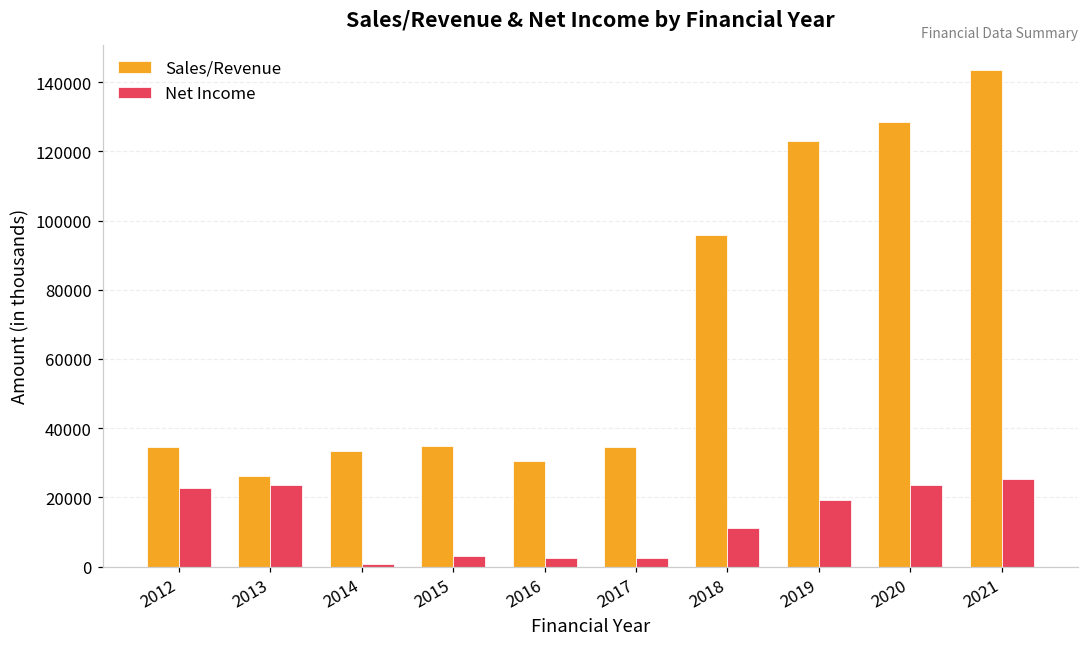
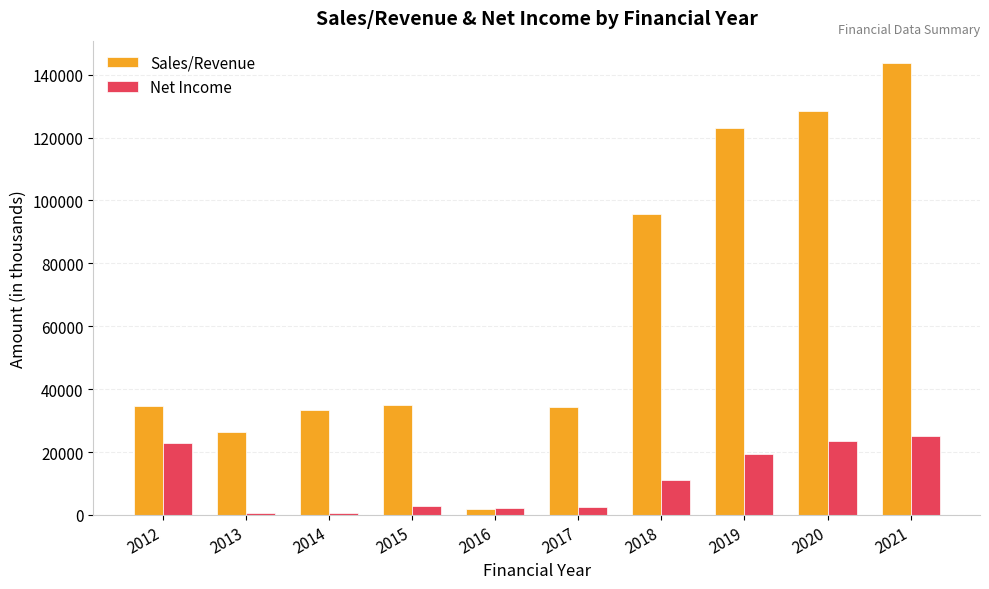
Net Income, 2013: 24000 -> 1000
Sales/Revenue, 2016: 30000 -> 2000
